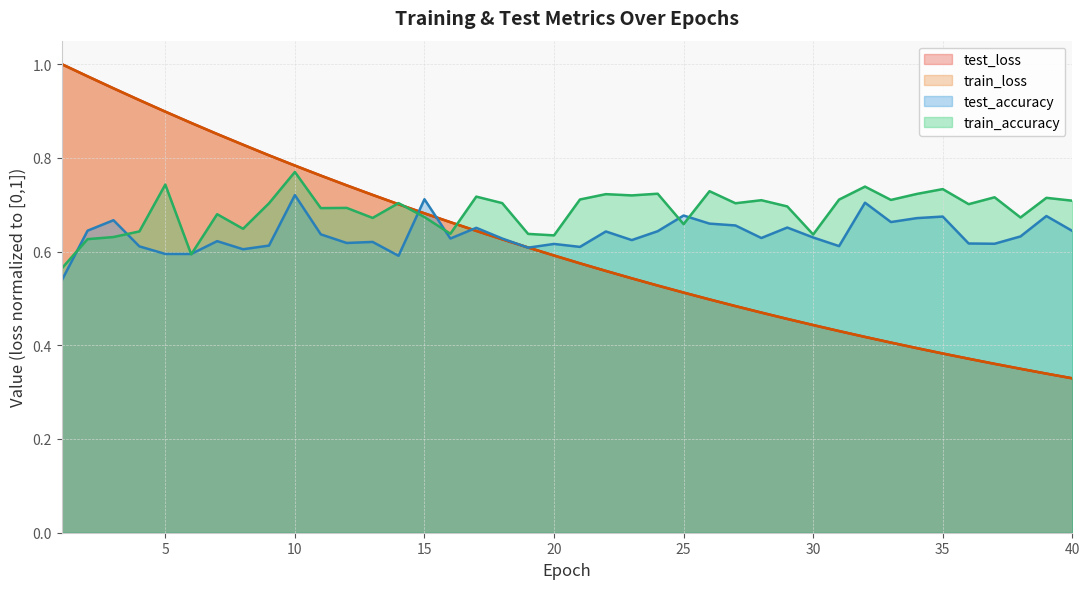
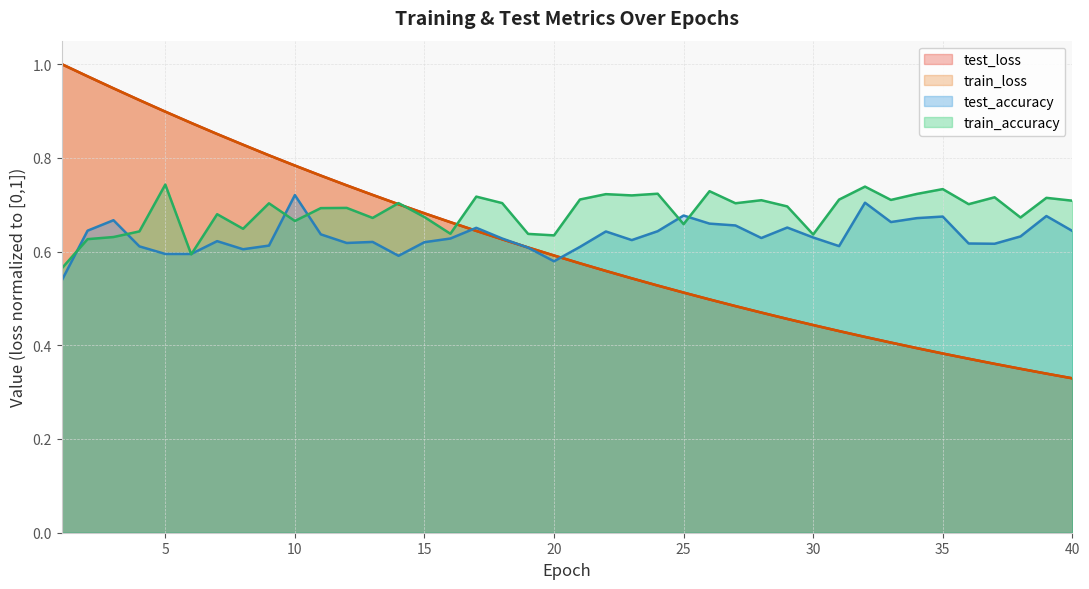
train_accuracy, 10: 0.77 -> 0.67
test_accuracy, 15: 0.71 -> 0.62
test_accuracy, 20: 0.62 -> 0.58
